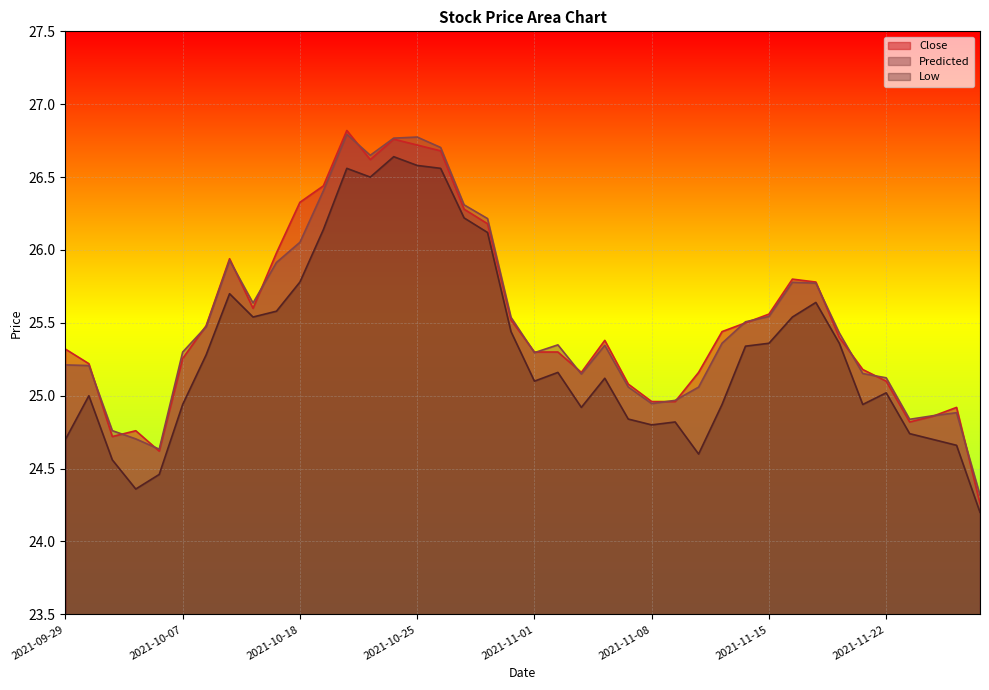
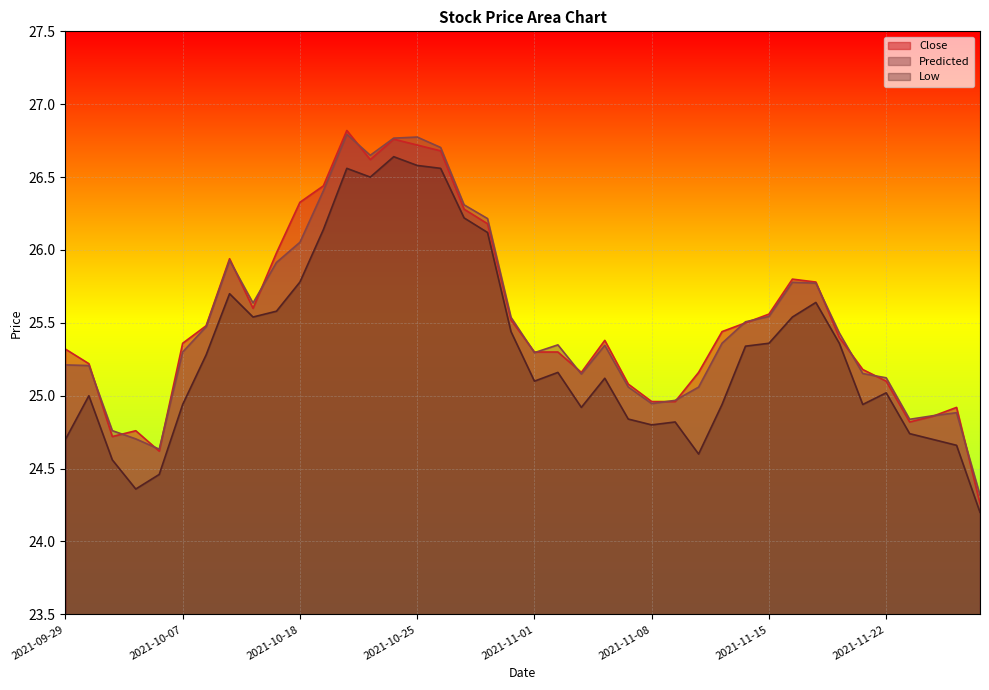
Close, 2021-10-07: 25.26 -> 25.36
